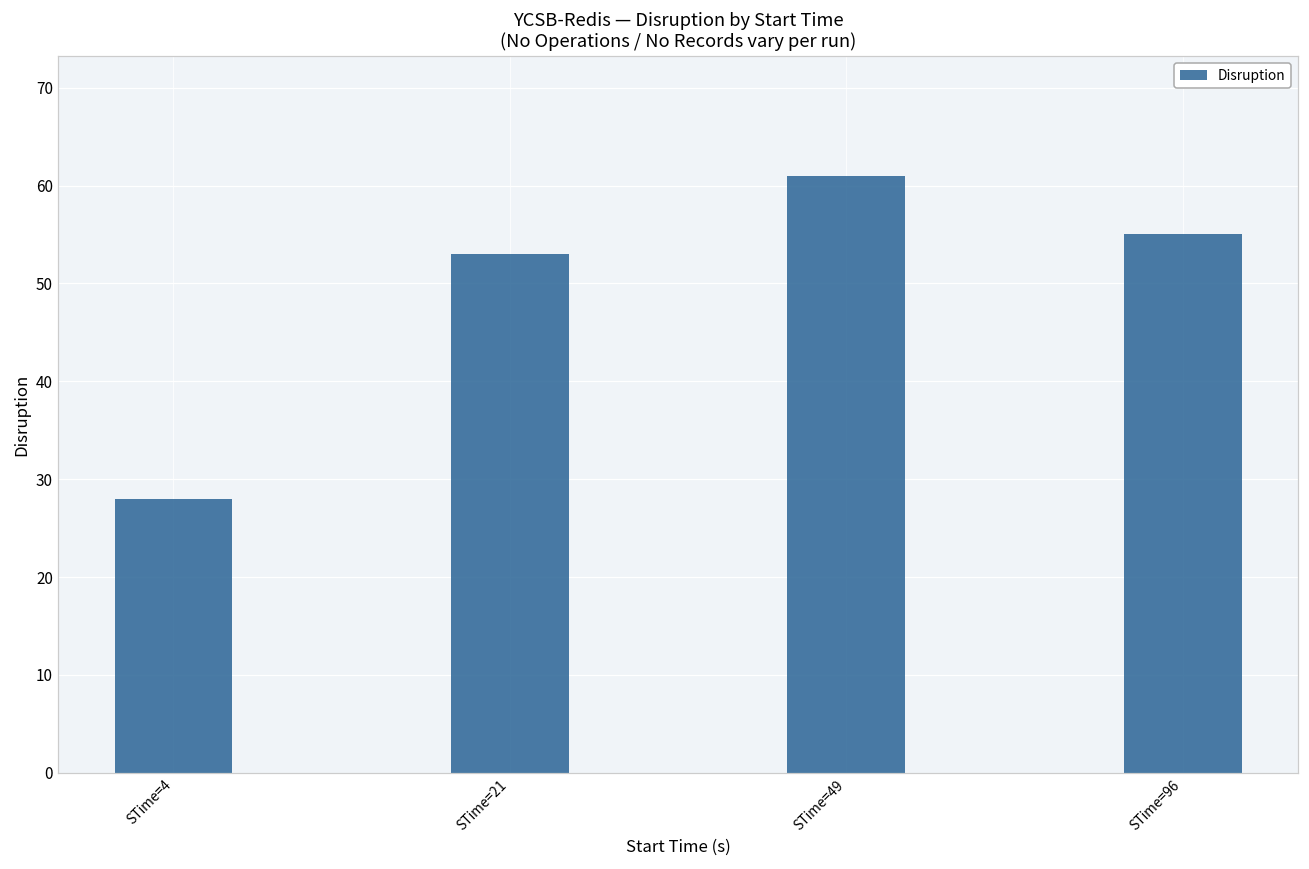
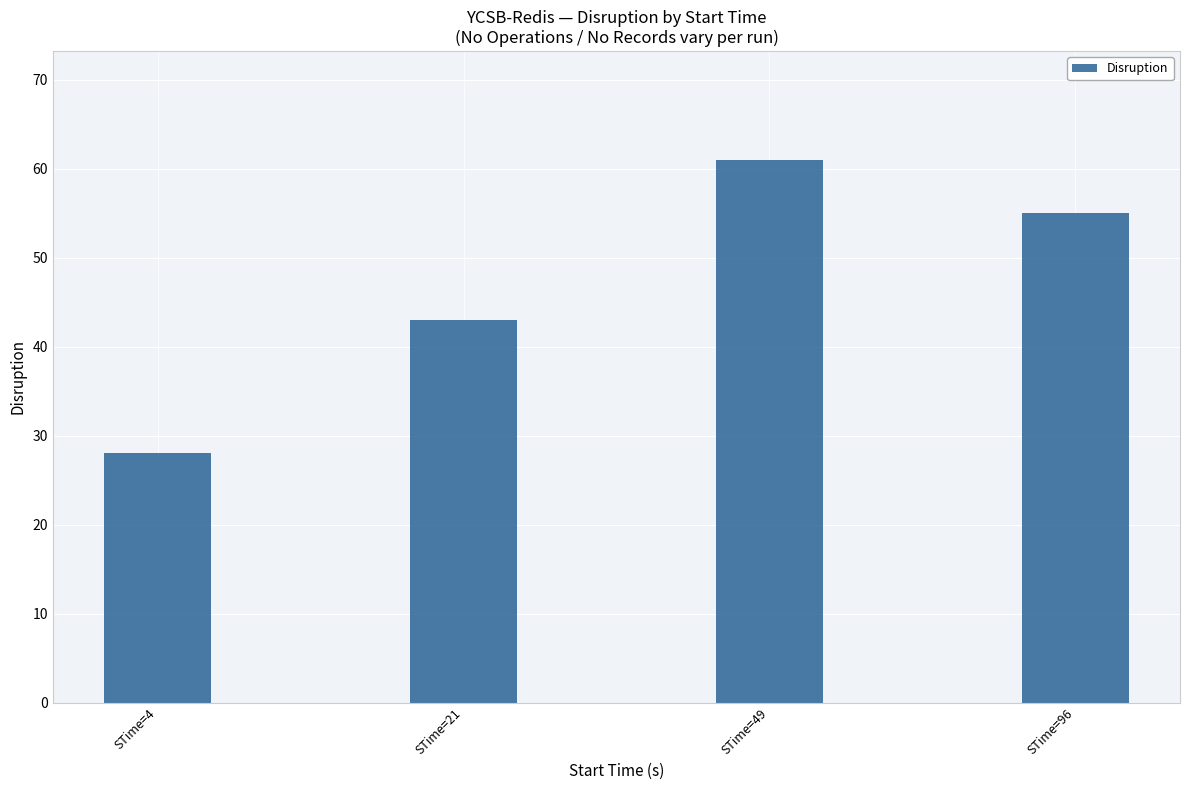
STime=21: 53 -> 43
